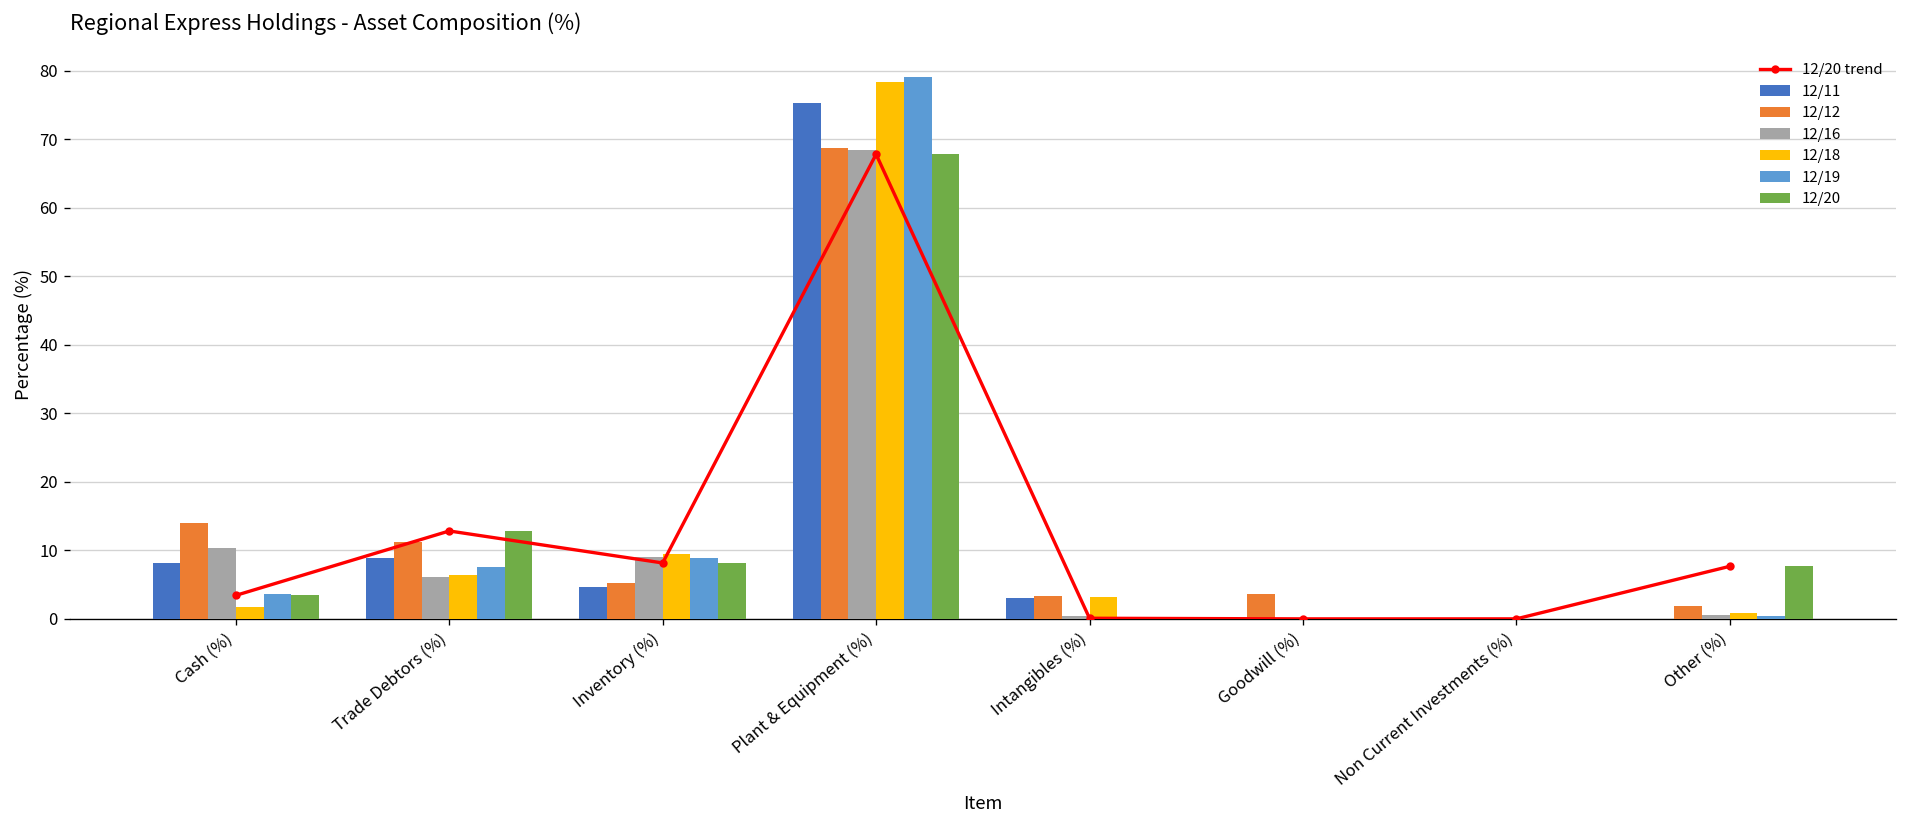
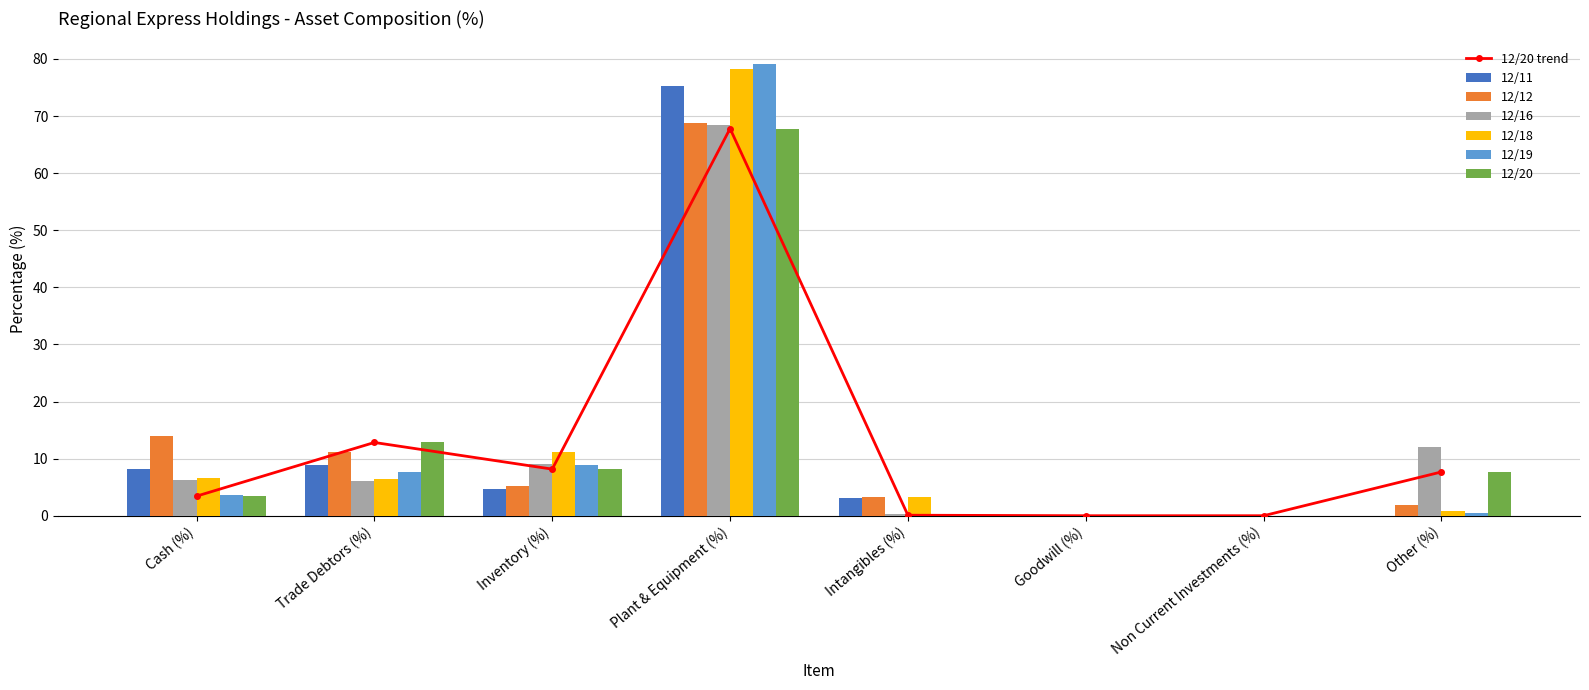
12/16, Cash (%): 10 -> 6
12/18, Cash (%): 2 -> 7
12/18, Inventory (%): 9 -> 11
12/12, Goodwill (%): 4 -> 0
12/16, Other (%): 1 -> 12
